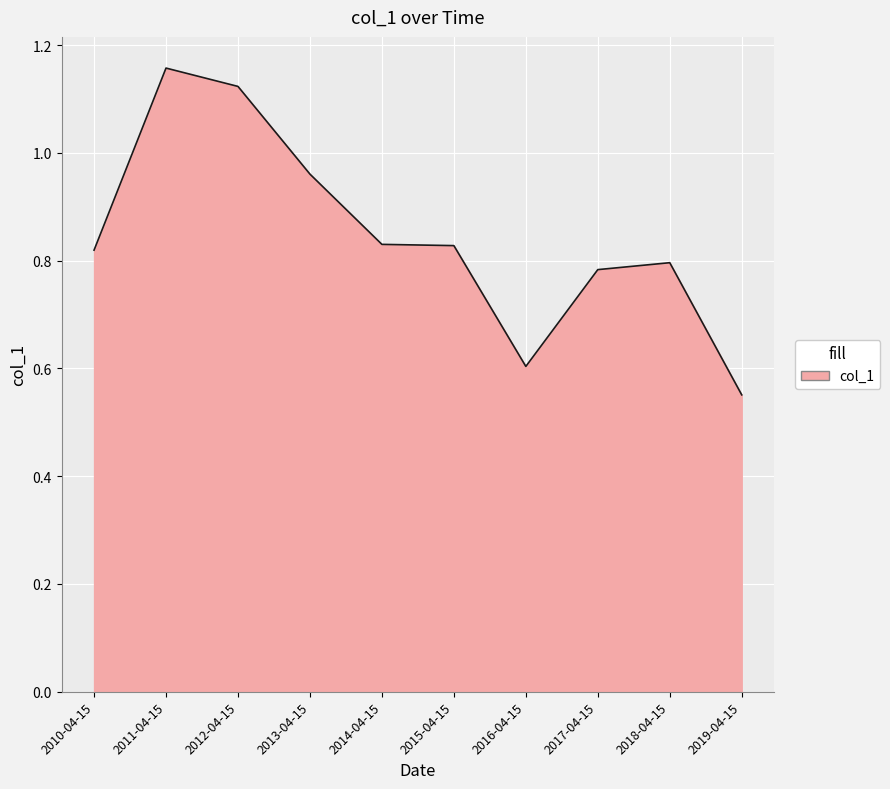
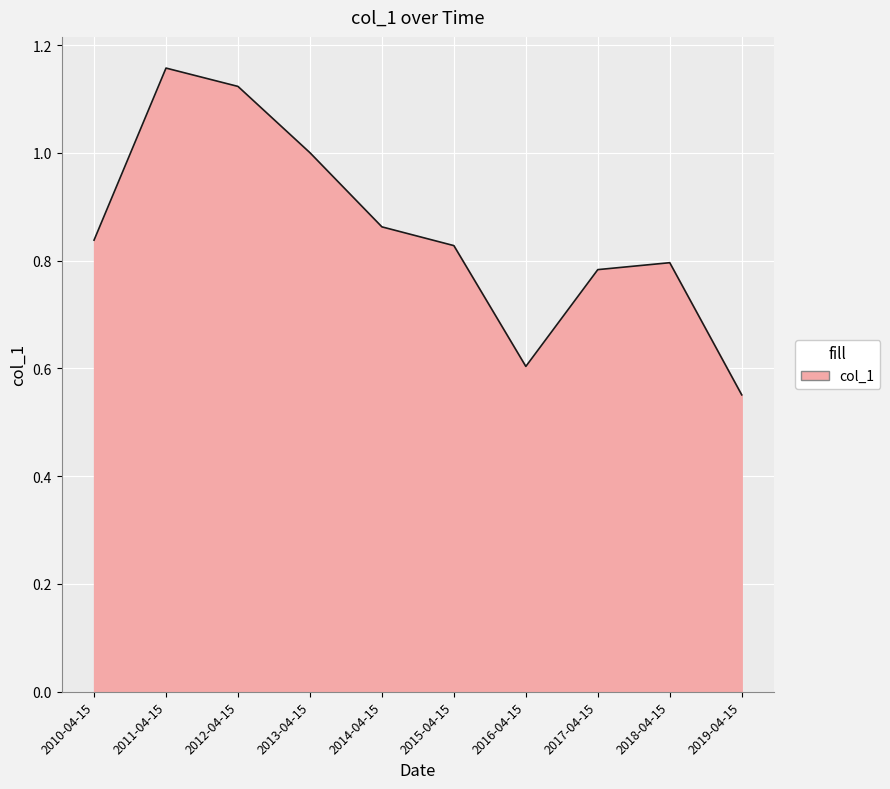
2010-04-15: 0.82 -> 0.84
2013-04-15: 0.96 -> 1.00
2014-04-15: 0.83 -> 0.86
